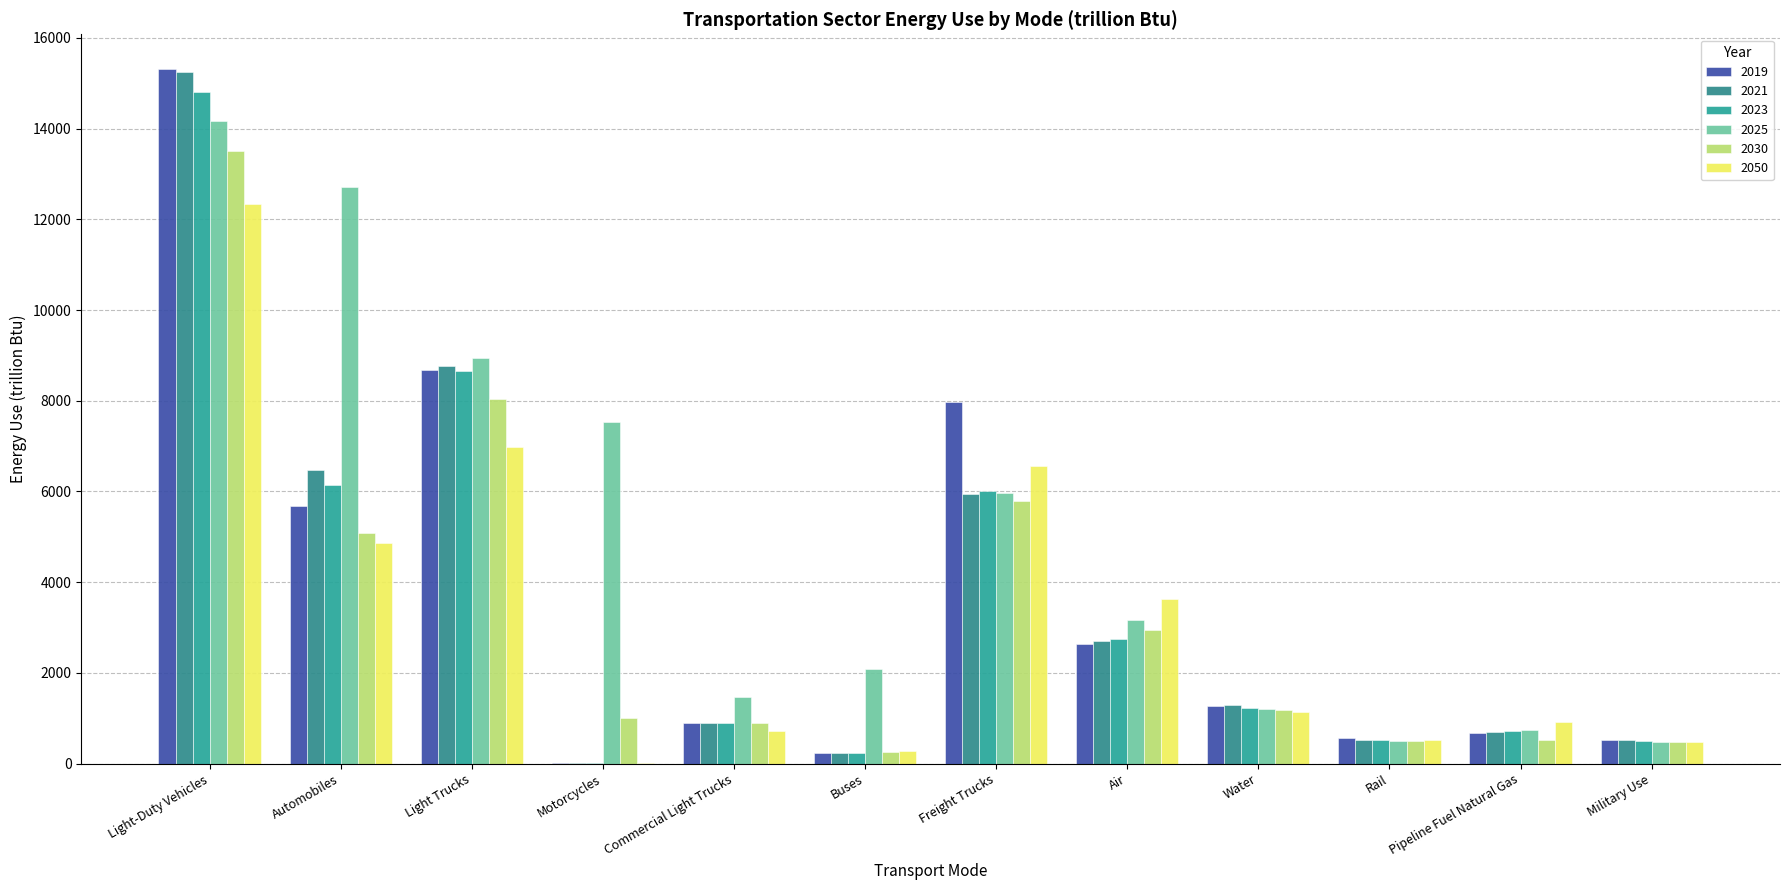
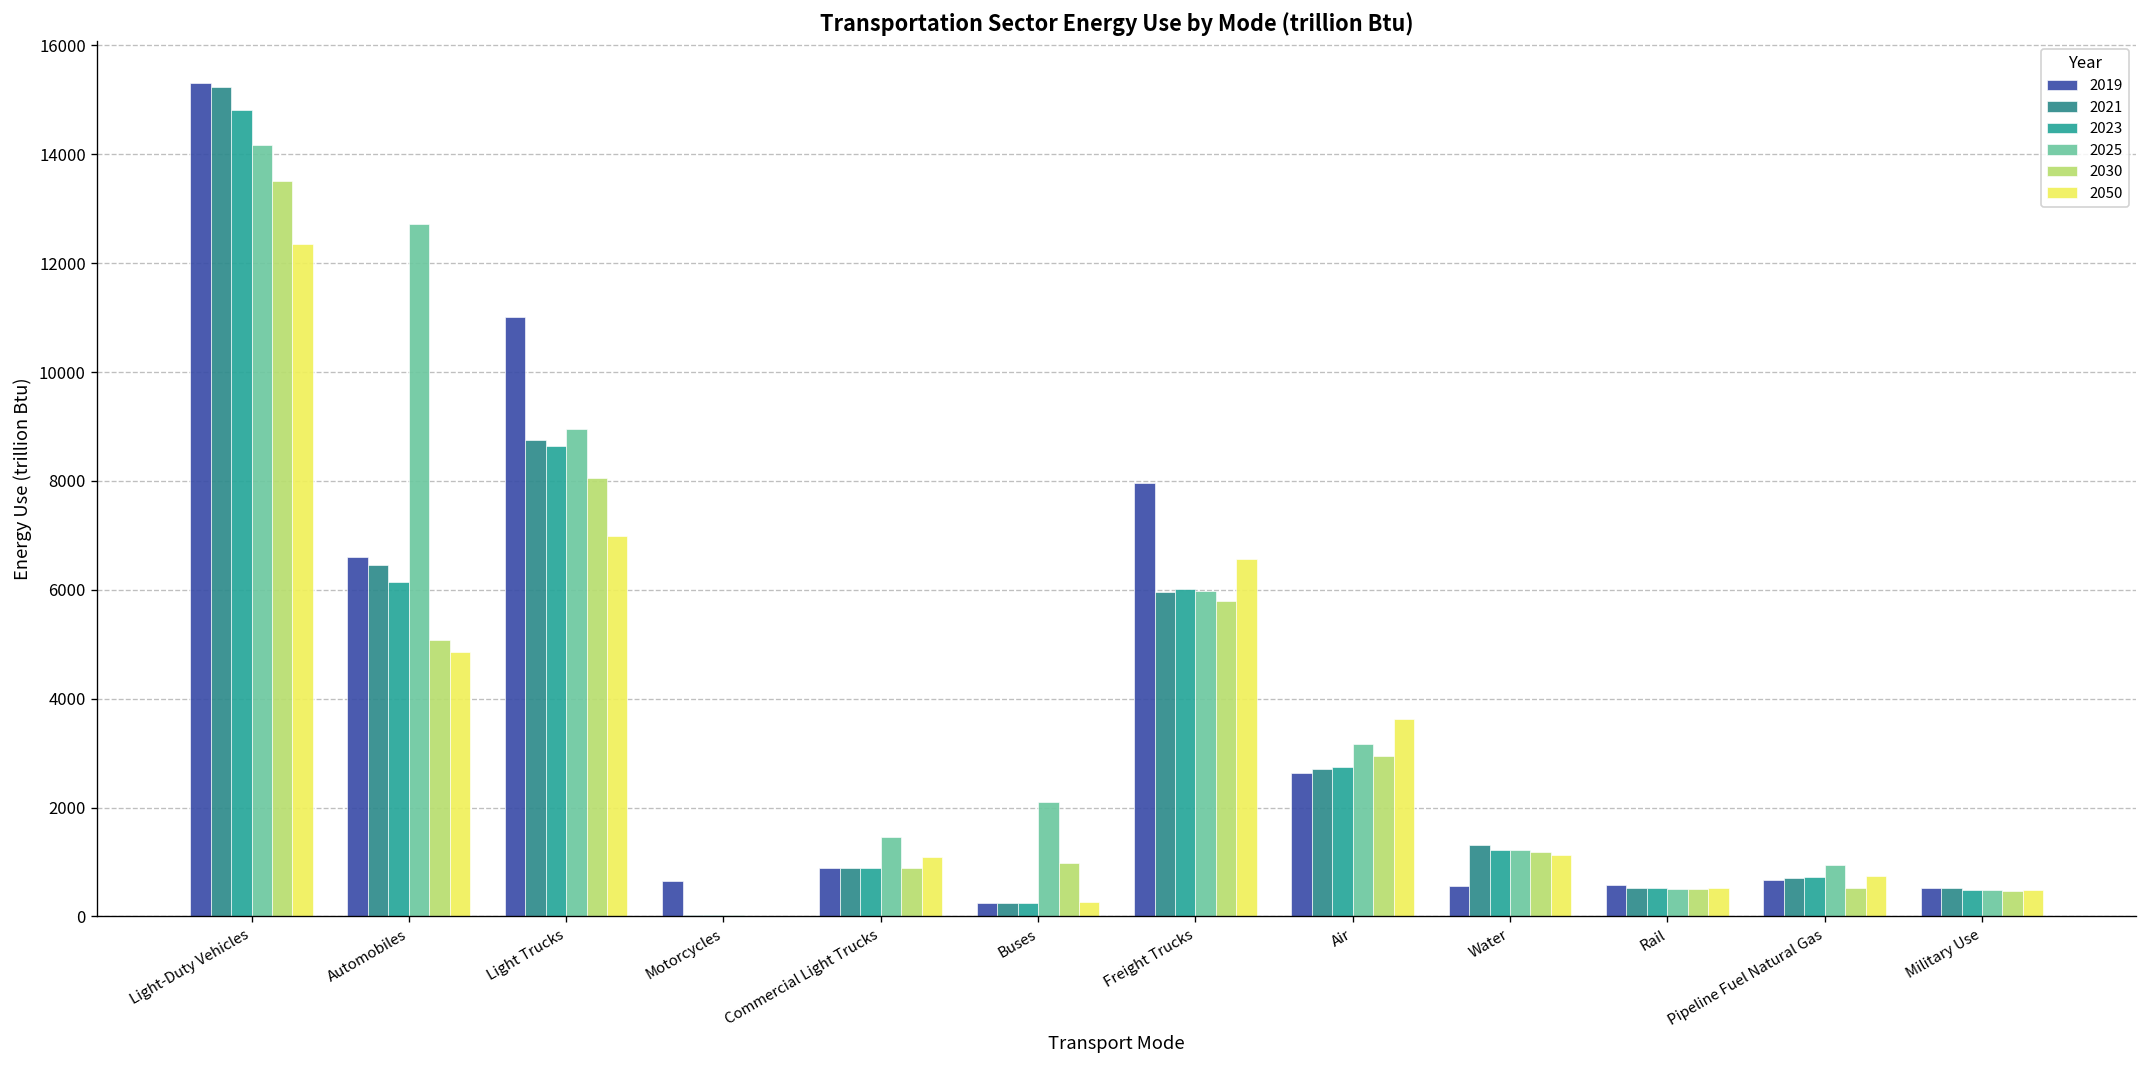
2019, Automobiles: 5700 -> 6600
2019, Light Trucks: 8700 -> 11000
2019, Motorcycles: 0 -> 600
2025, Motorcycles: 7500 -> 0
2030, Motorcycles: 1000 -> 0
2050, Commercial Light Trucks: 700 -> 1100
2030, Buses: 300 -> 1000
2019, Water: 1300 -> 600
2025, Pipeline Fuel Natural Gas: 800 -> 900
2050, Pipeline Fuel Natural Gas: 900 -> 700
